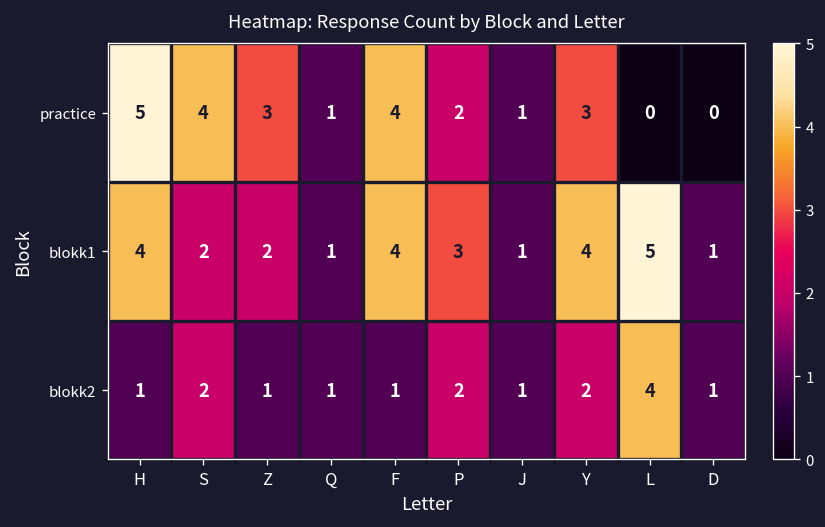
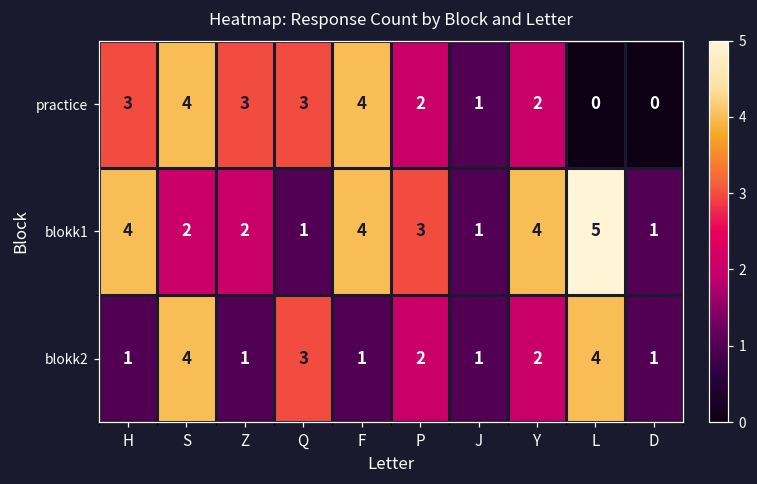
practice, H: 5 -> 3
practice, Q: 1 -> 3
practice, Y: 3 -> 2
blokk2, S: 2 -> 4
blokk2, Q: 1 -> 3
